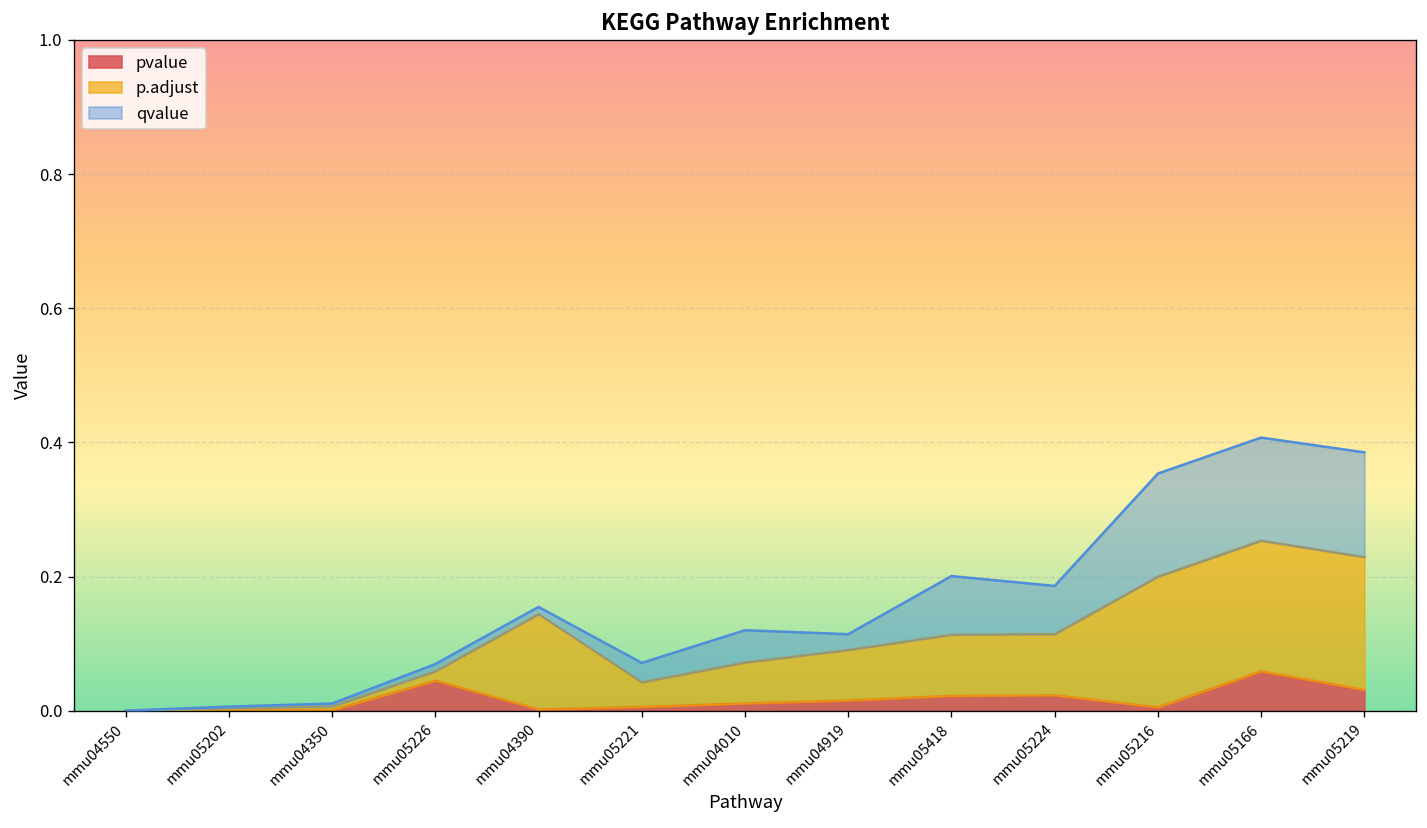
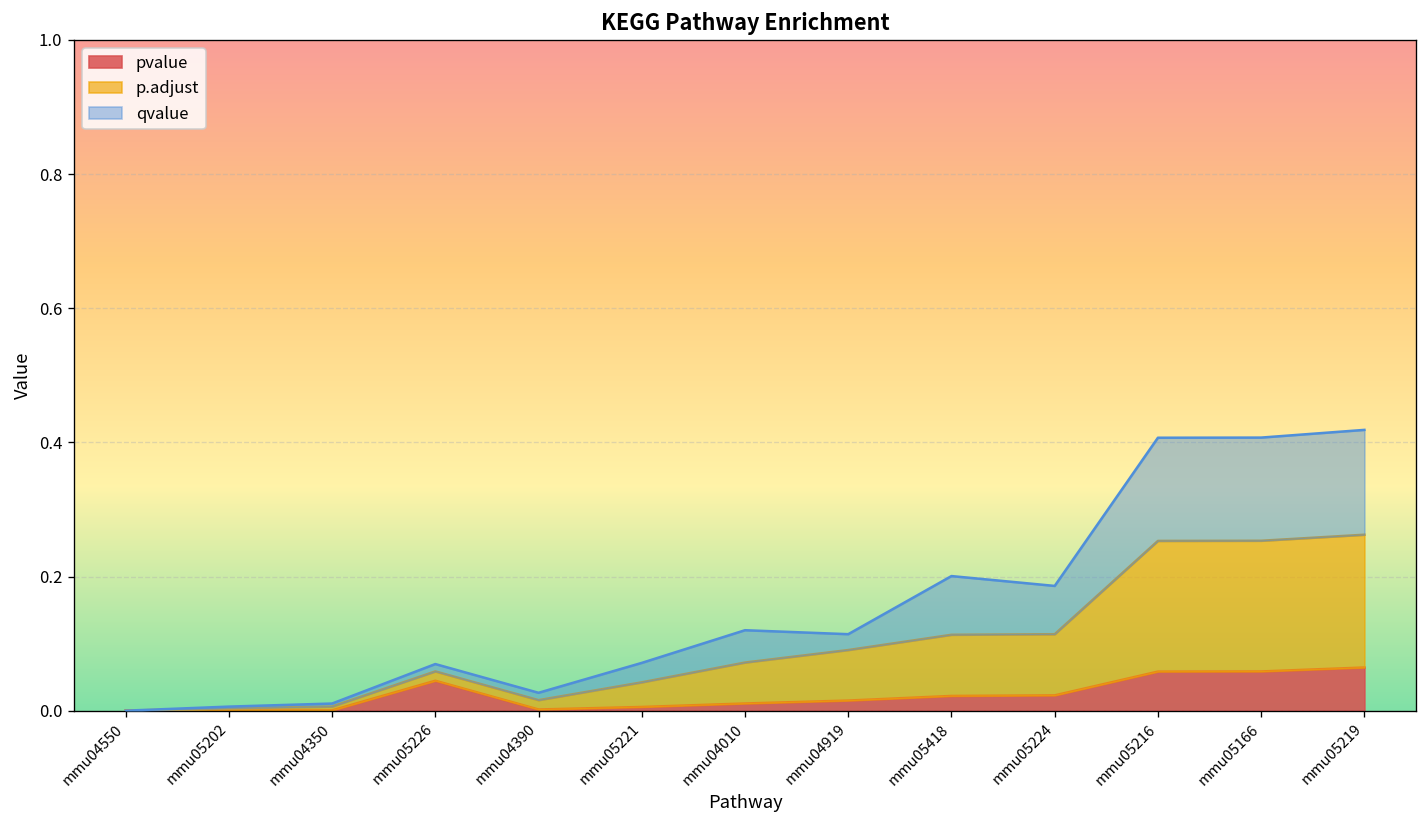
p.adjust, mmu04390: 0.14 -> 0.01
pvalue, mmu05216: 0.00 -> 0.06
pvalue, mmu05219: 0.03 -> 0.06
